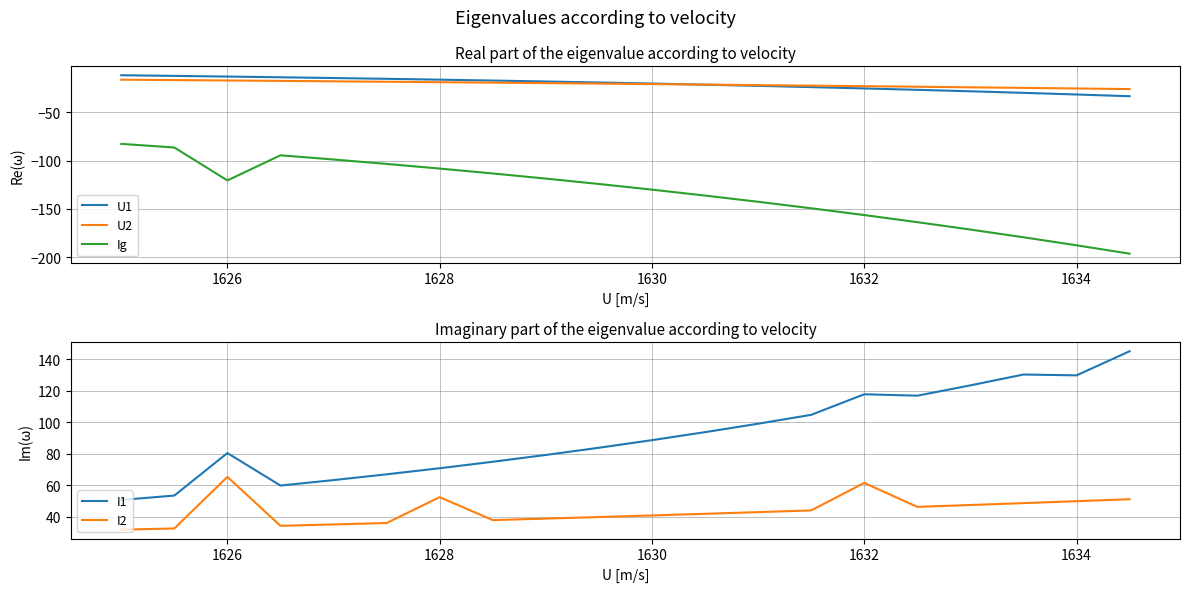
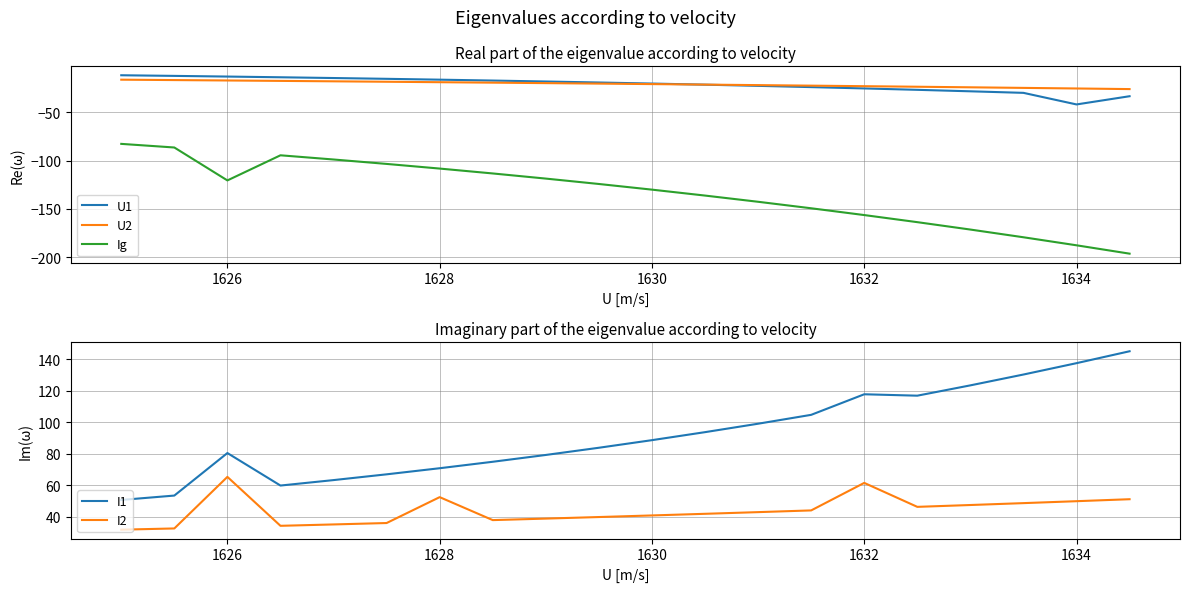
Real part of the eigenvalue according to velocity, U1, 1634: -30 -> -40
Imaginary part of the eigenvalue according to velocity, I1, 1634: 130 -> 138
